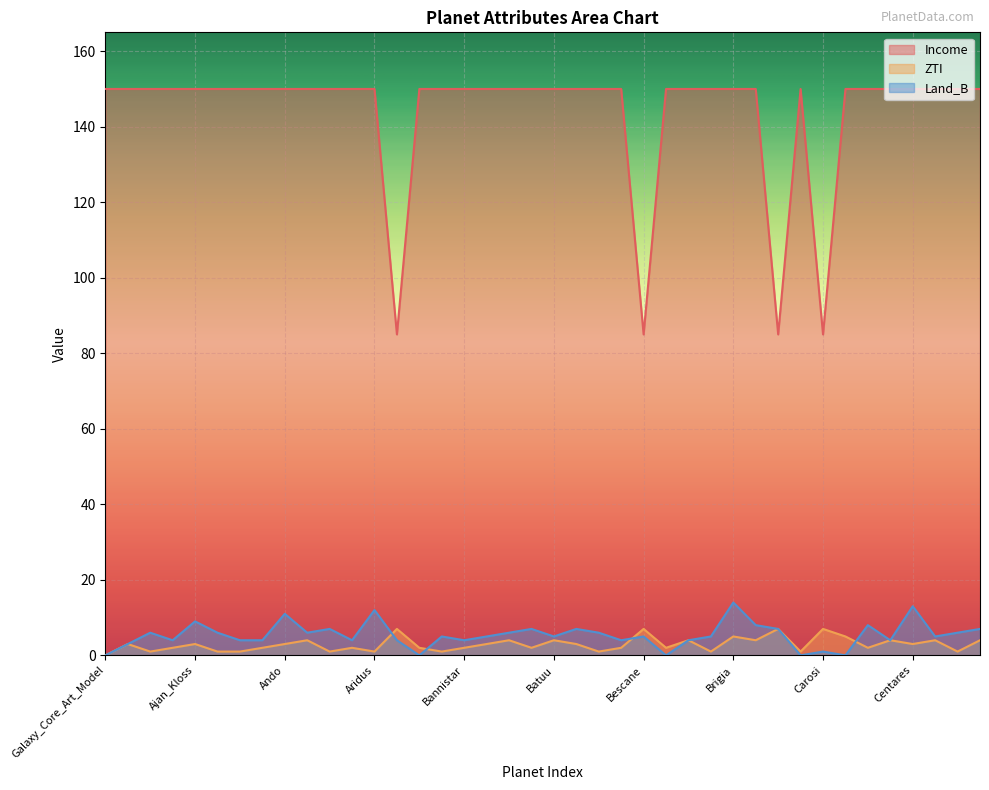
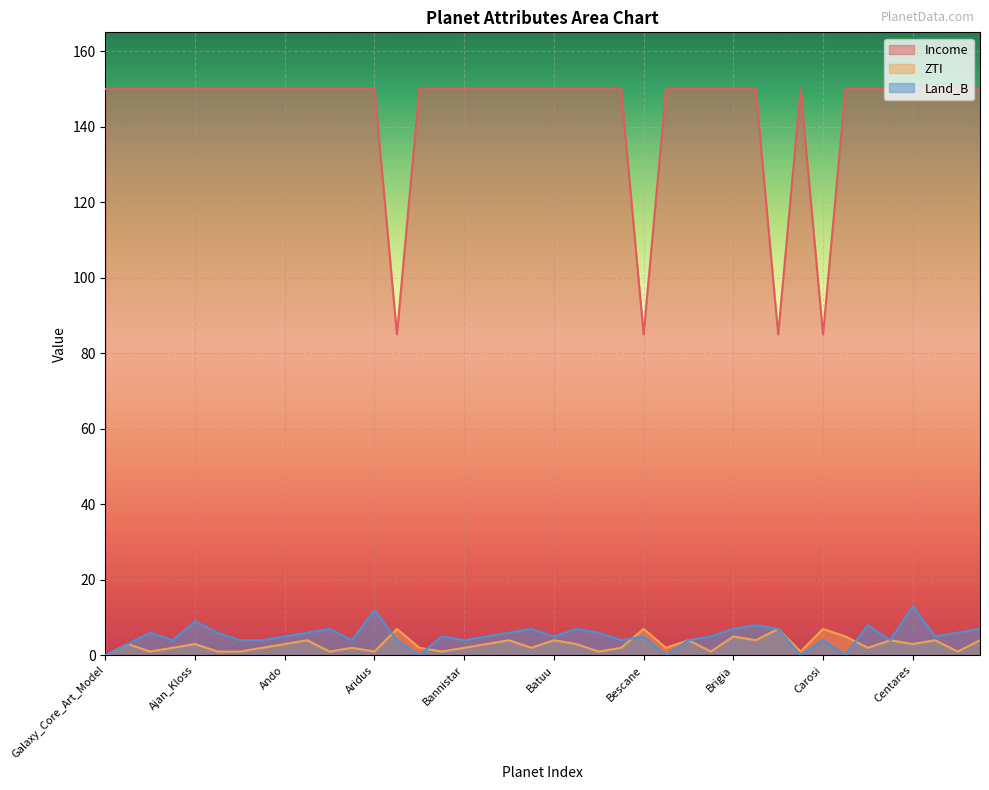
Land_B, Ando: 11 -> 5
Land_B, Brigia: 14 -> 7
Land_B, Carosi: 1 -> 4
